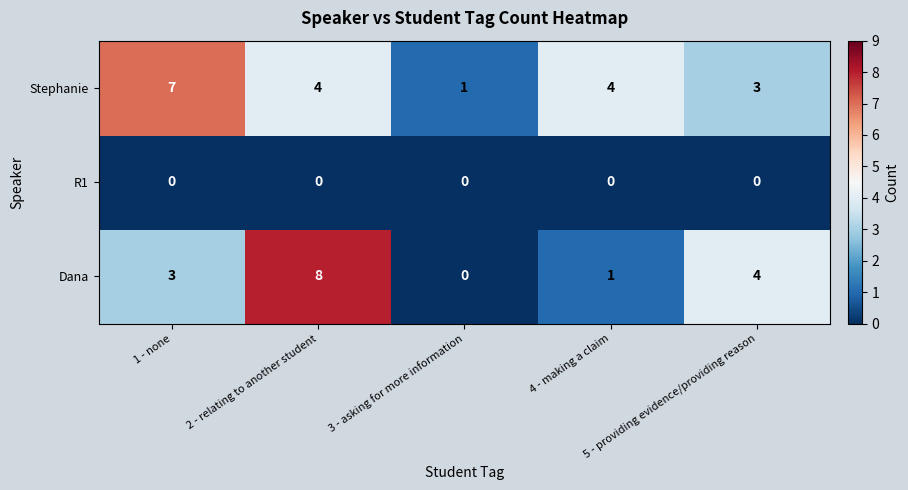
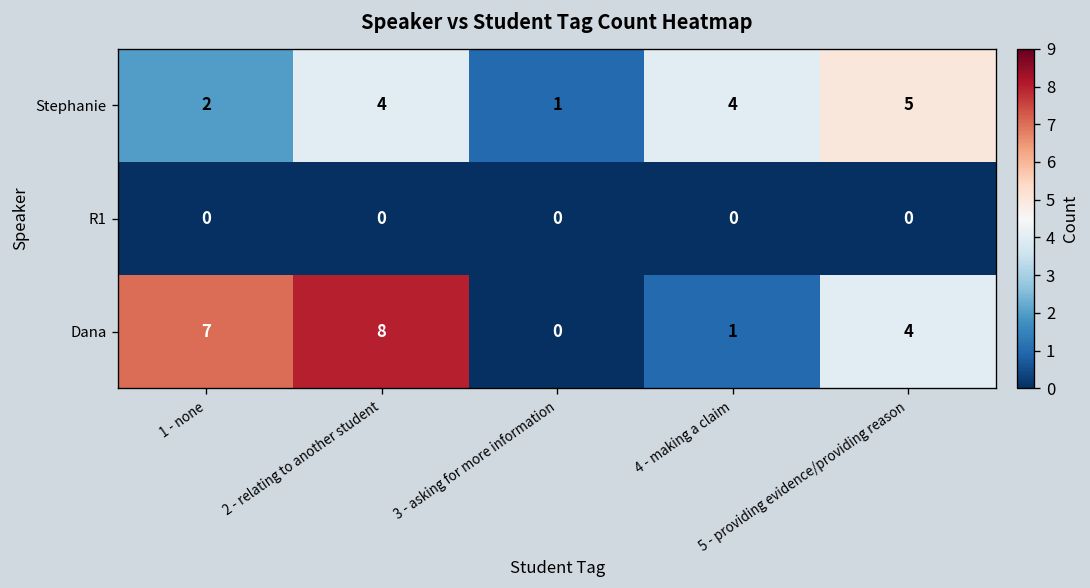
Stephanie, 1 - none: 7 -> 2
Stephanie, 5 - providing evidence/providing reason: 3 -> 5
Dana, 1 - none: 3 -> 7
